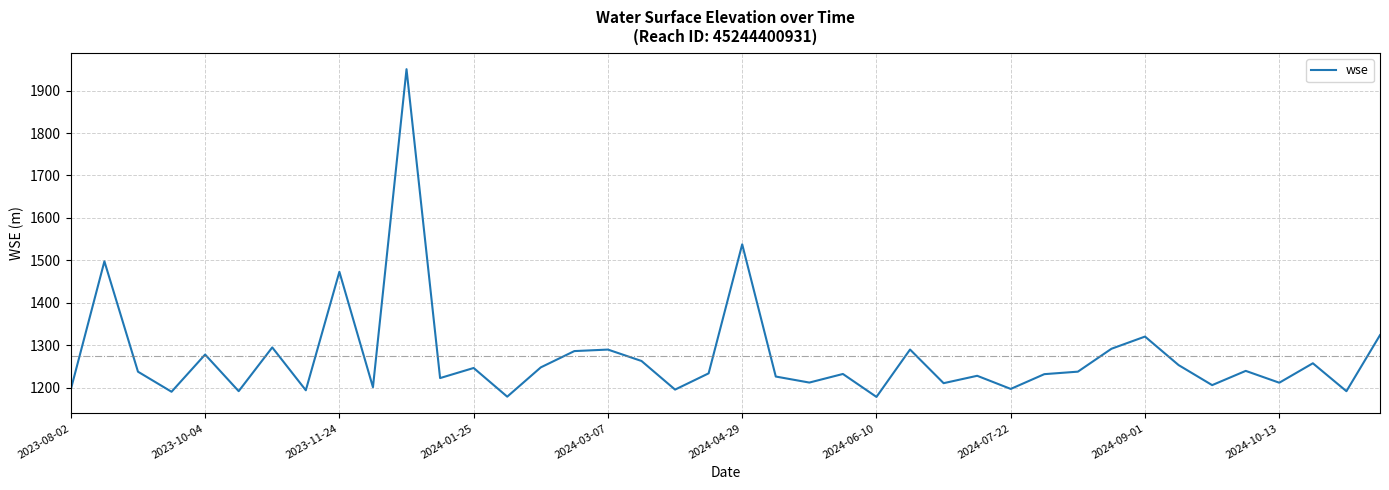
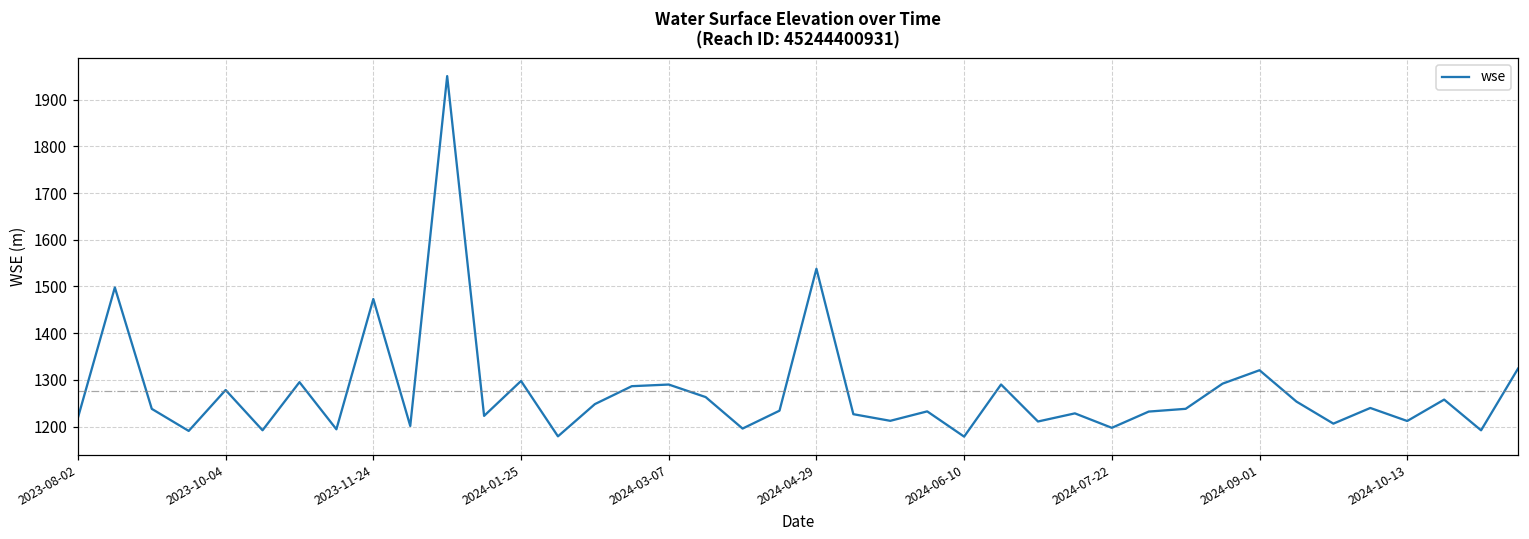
2023-08-02: 1200 -> 1220
2024-01-25: 1250 -> 1300
